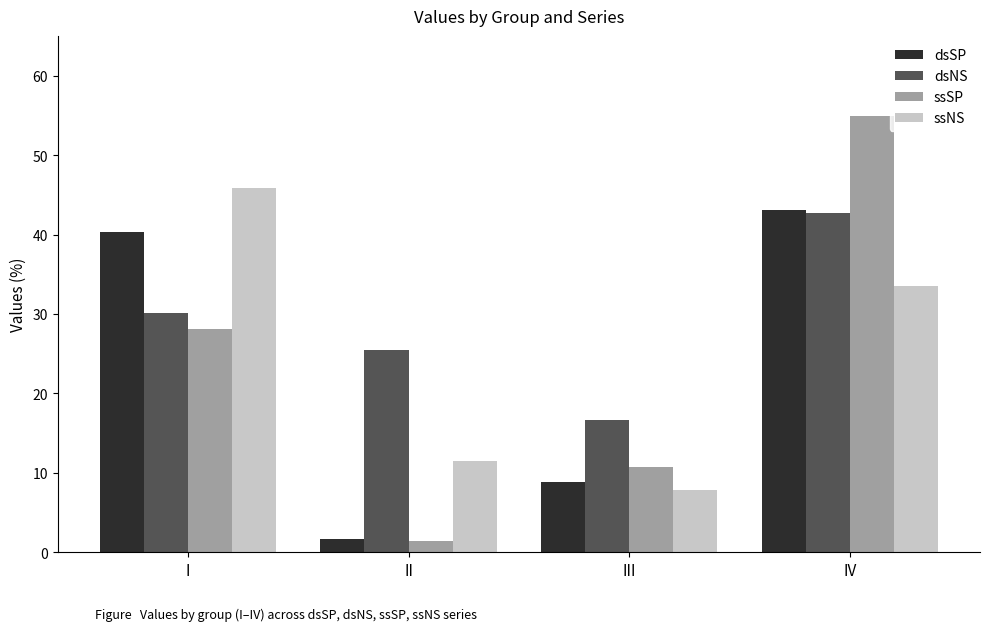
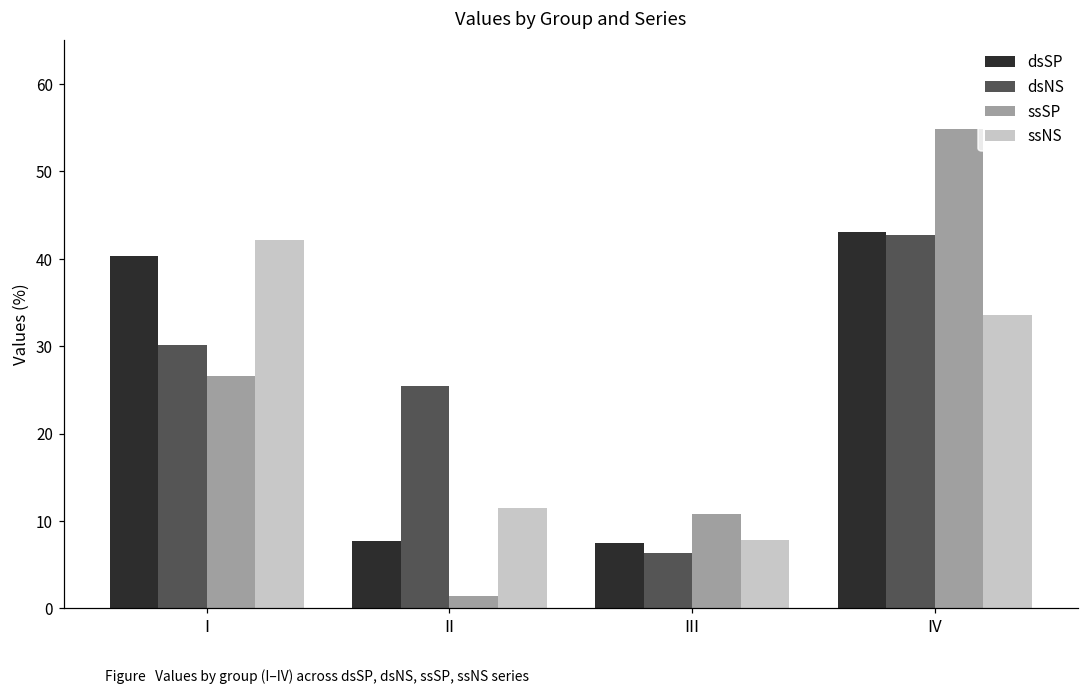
ssSP, I: 28 -> 27
ssNS, I: 46 -> 42
dsSP, II: 2 -> 8
dsSP, III: 9 -> 7
dsNS, III: 17 -> 6
